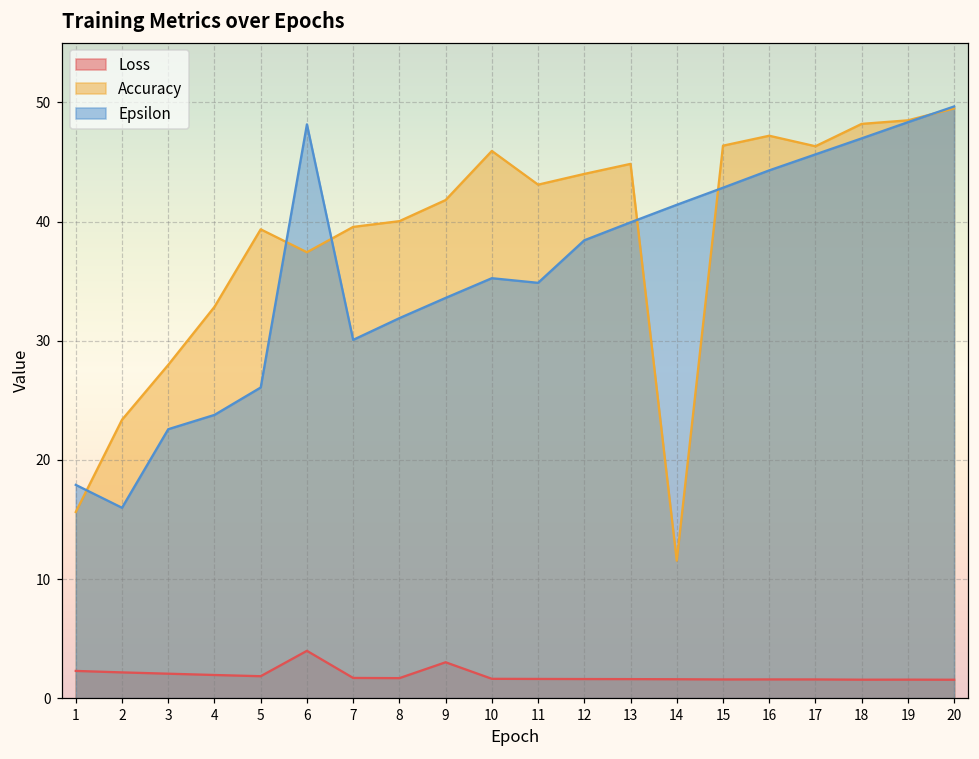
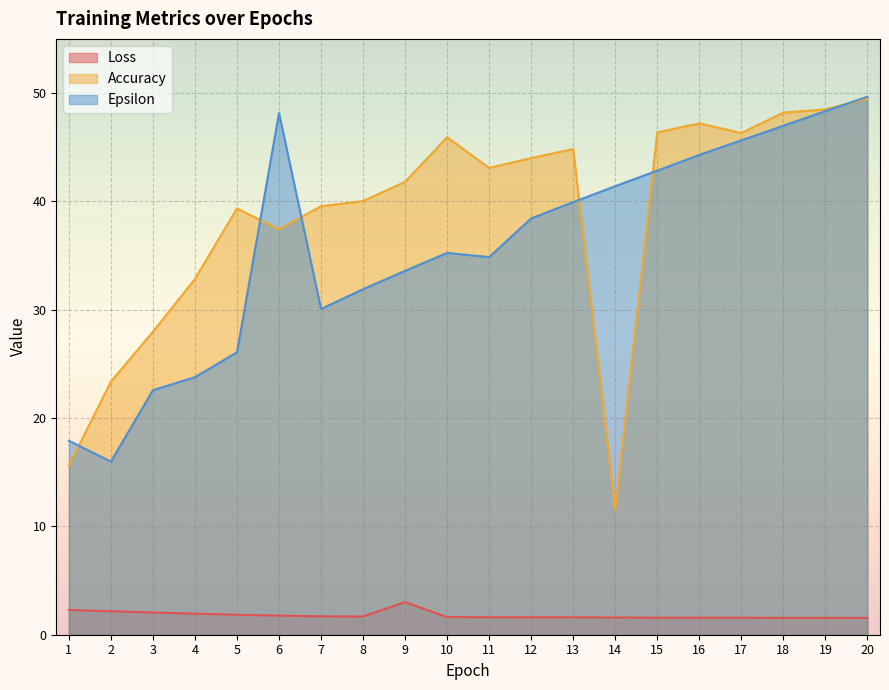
Loss, 6: 4.0 -> 1.8
